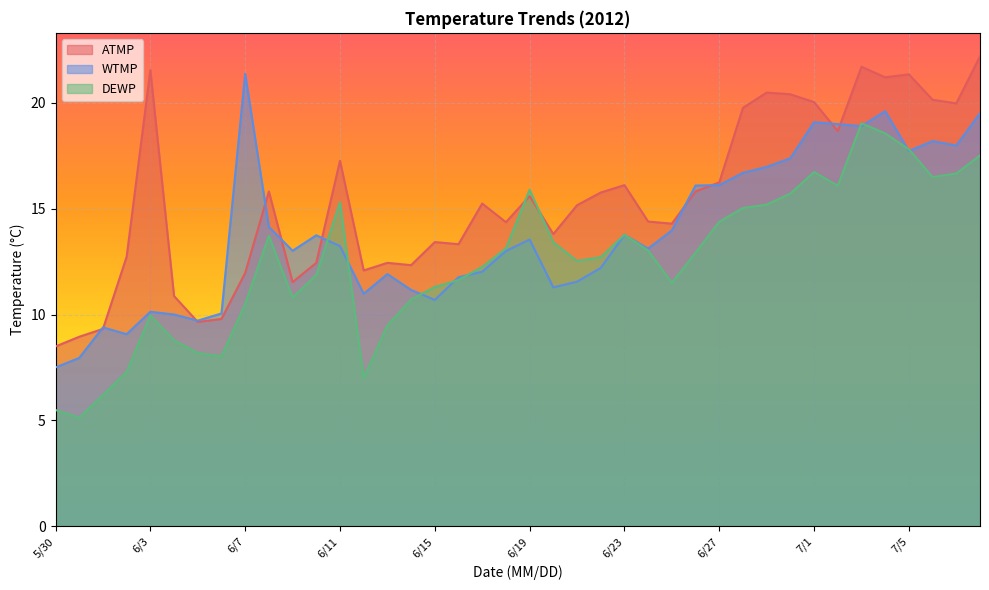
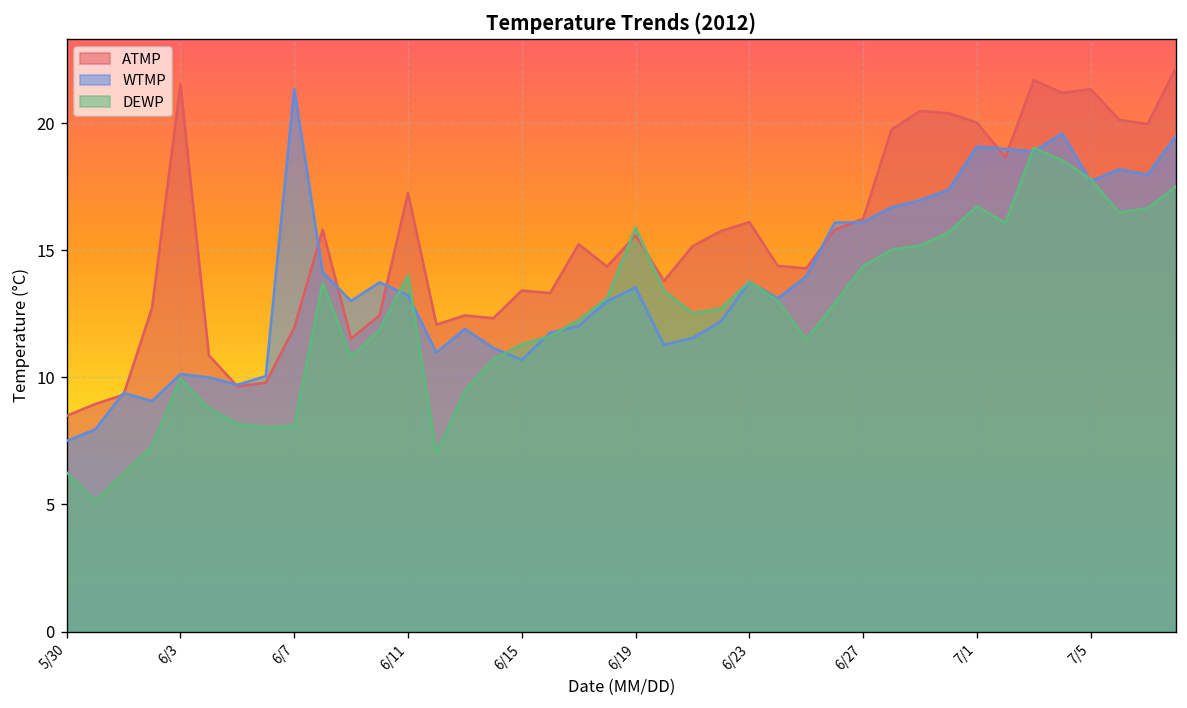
DEWP, 5/30: 5.5 -> 6.3
DEWP, 6/7: 10.5 -> 8.1
DEWP, 6/11: 15.3 -> 14.0
